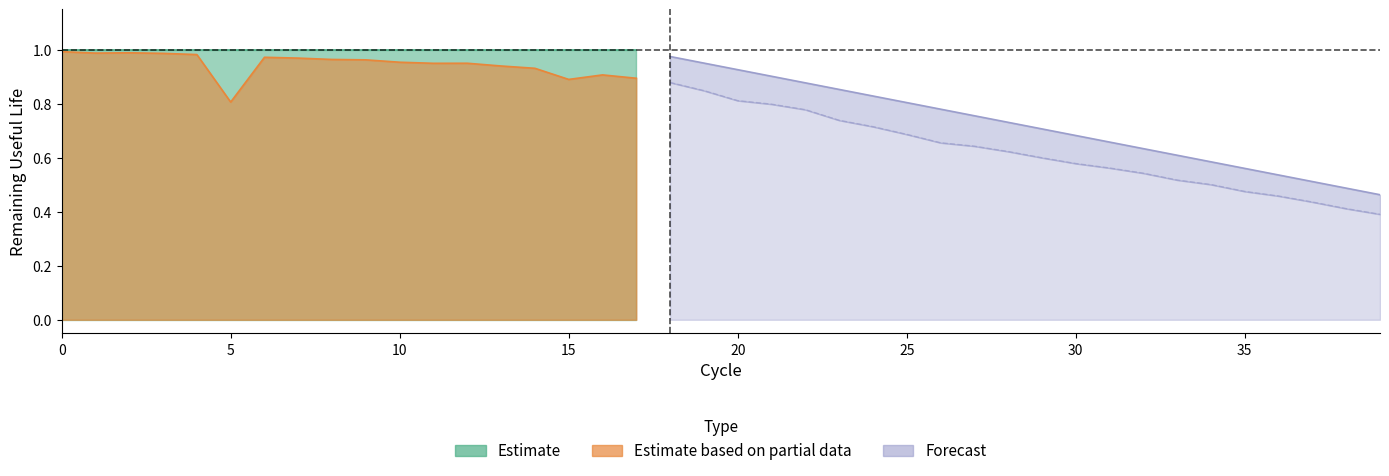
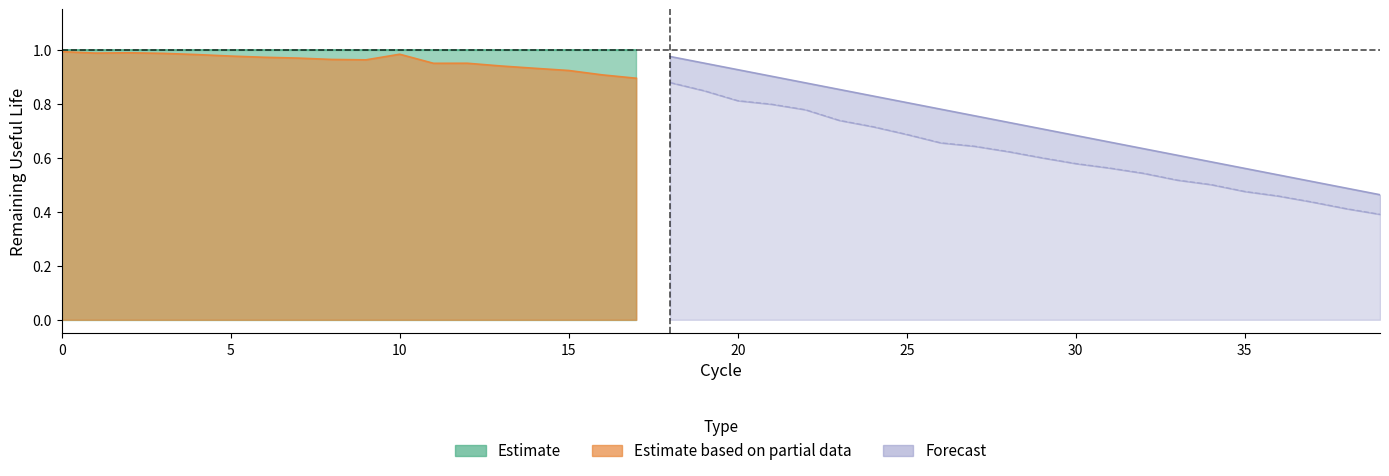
Estimate based on partial data, 5: 0.81 -> 0.98
Estimate based on partial data, 10: 0.95 -> 0.98
Estimate based on partial data, 15: 0.89 -> 0.92
